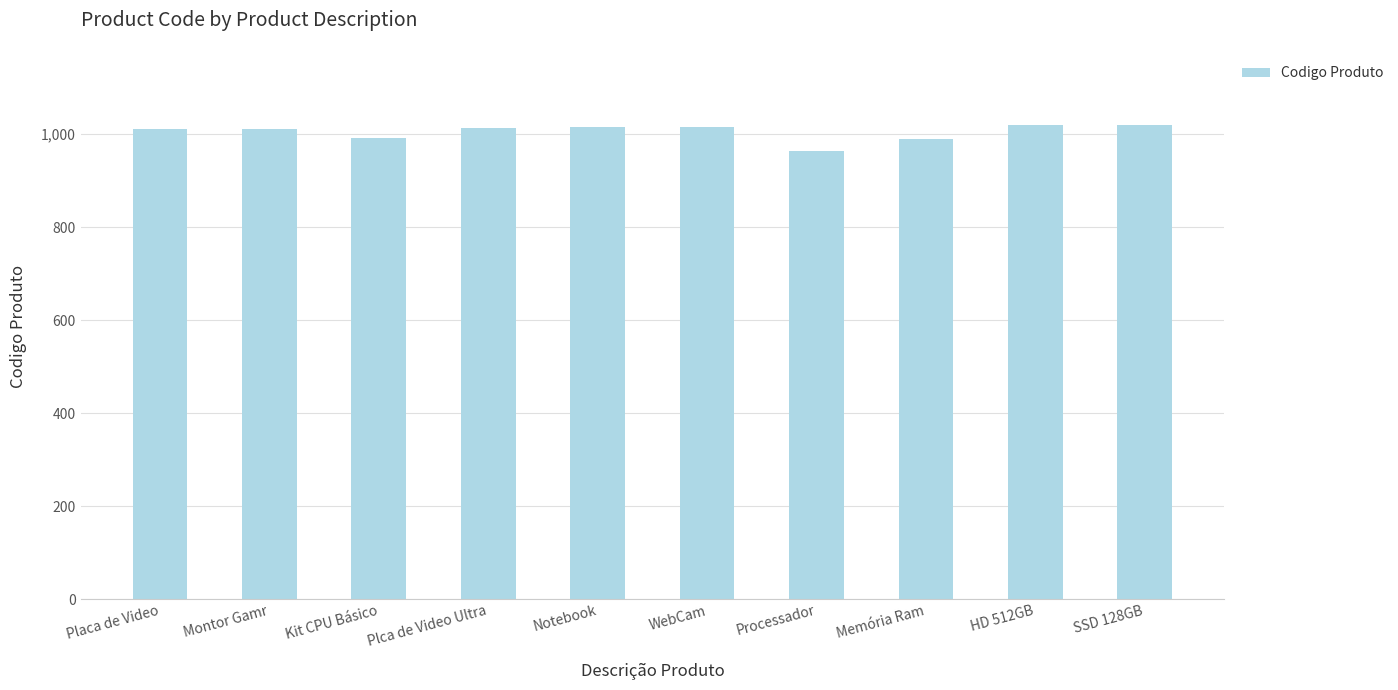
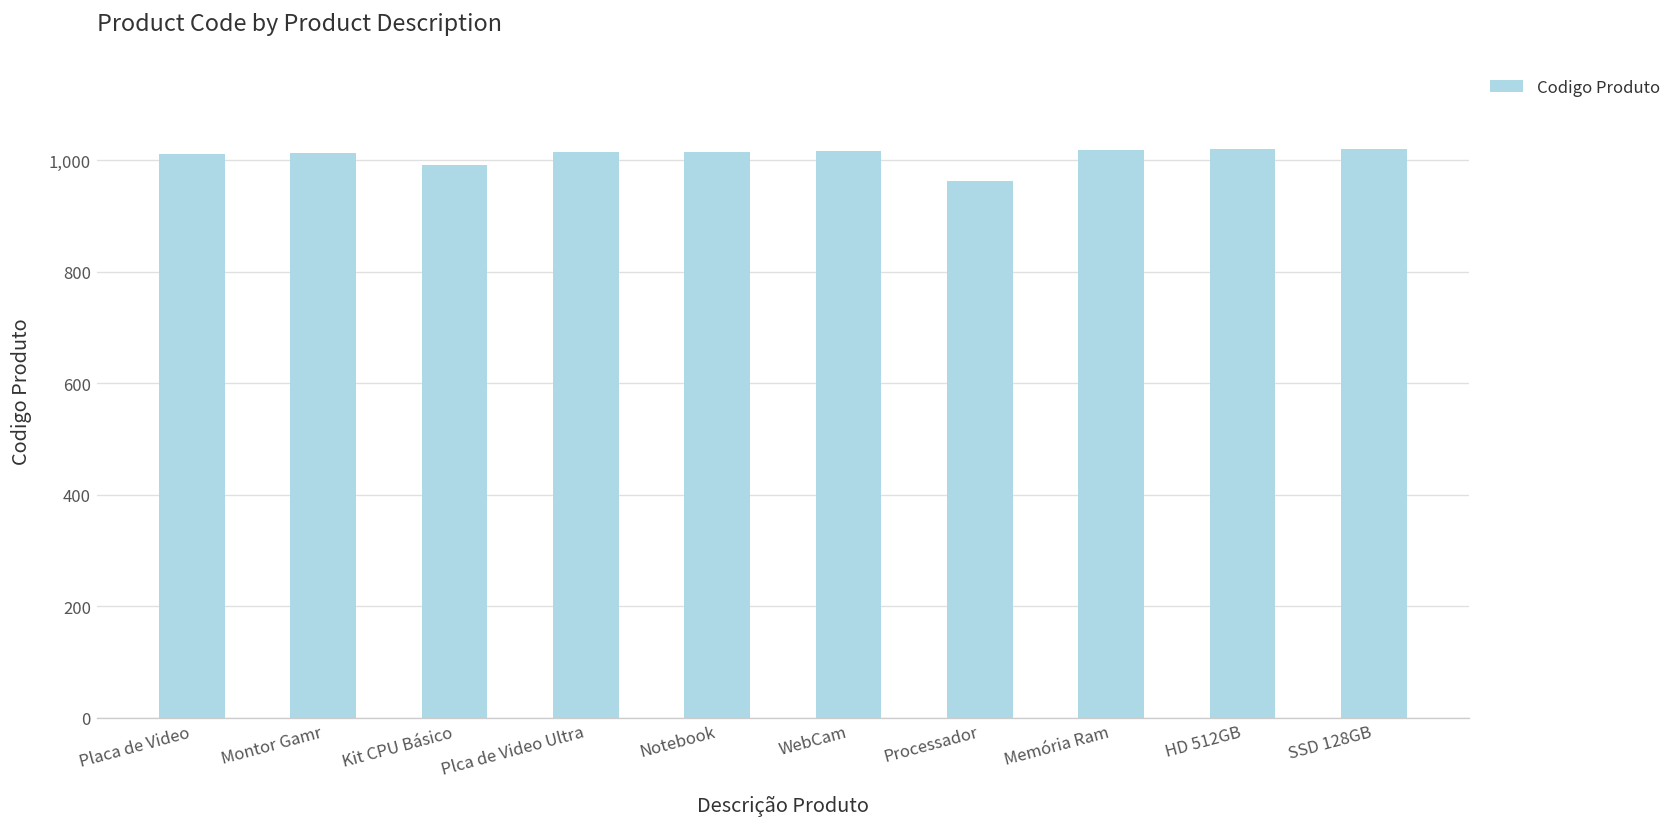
Memória Ram: 990 -> 1,020
